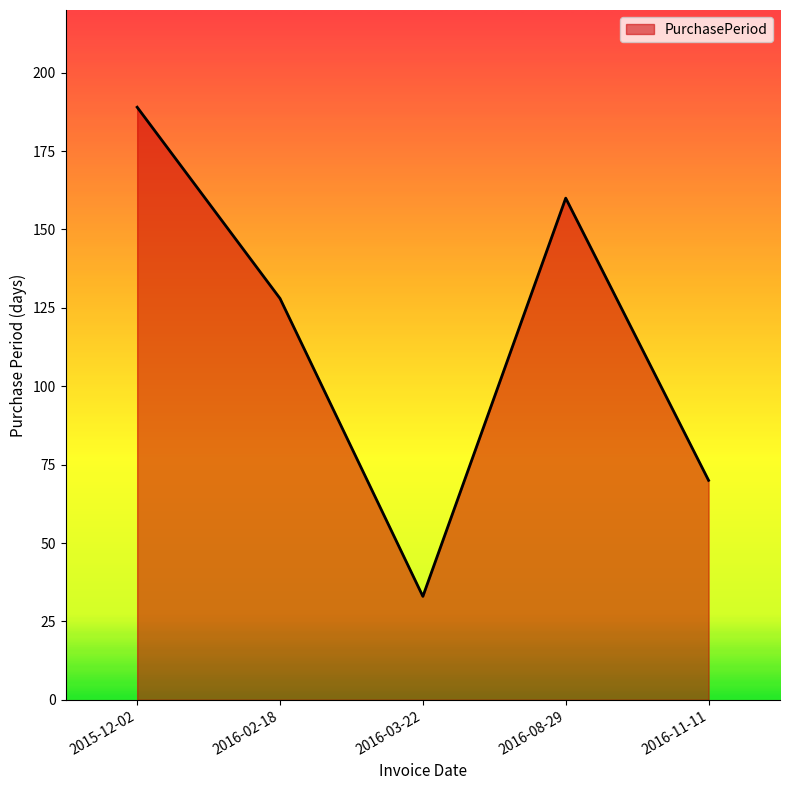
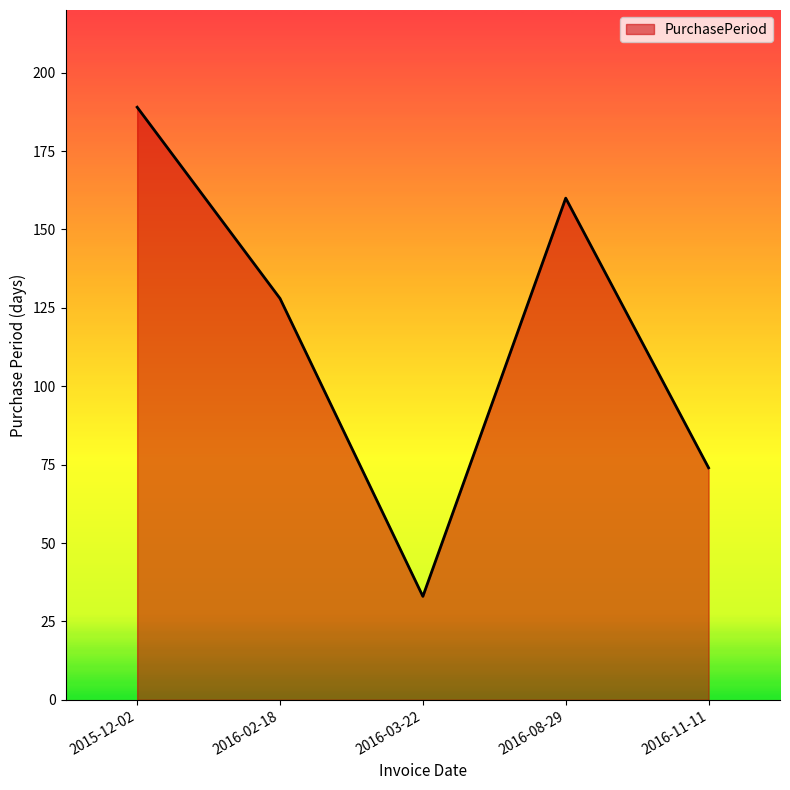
2016-11-11: 70 -> 74
